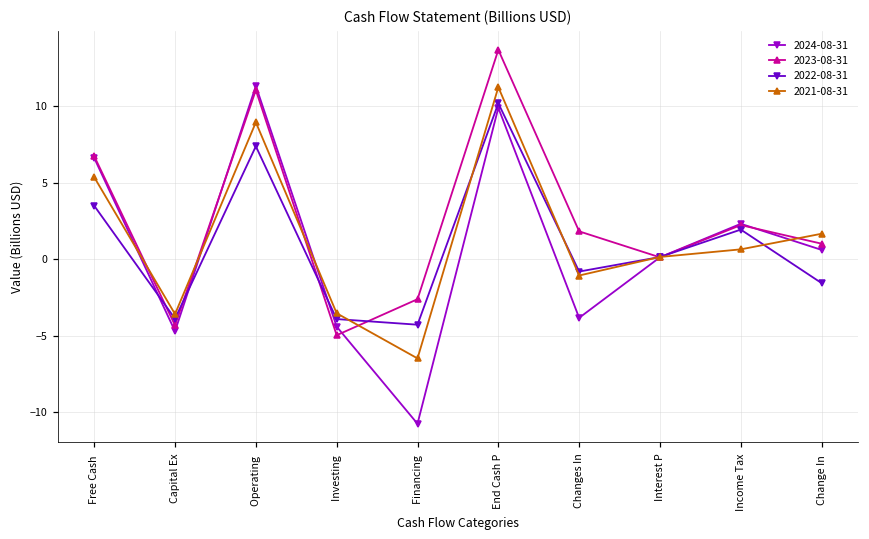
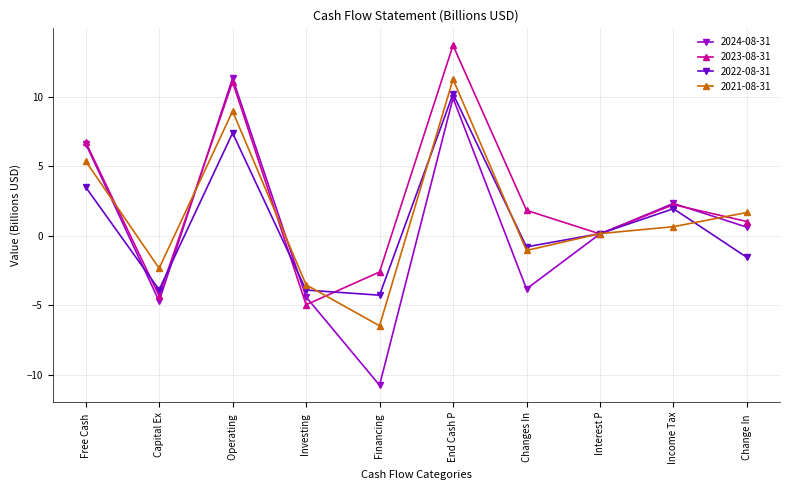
2021-08-31, Capital Ex: -3.6 -> -2.3
